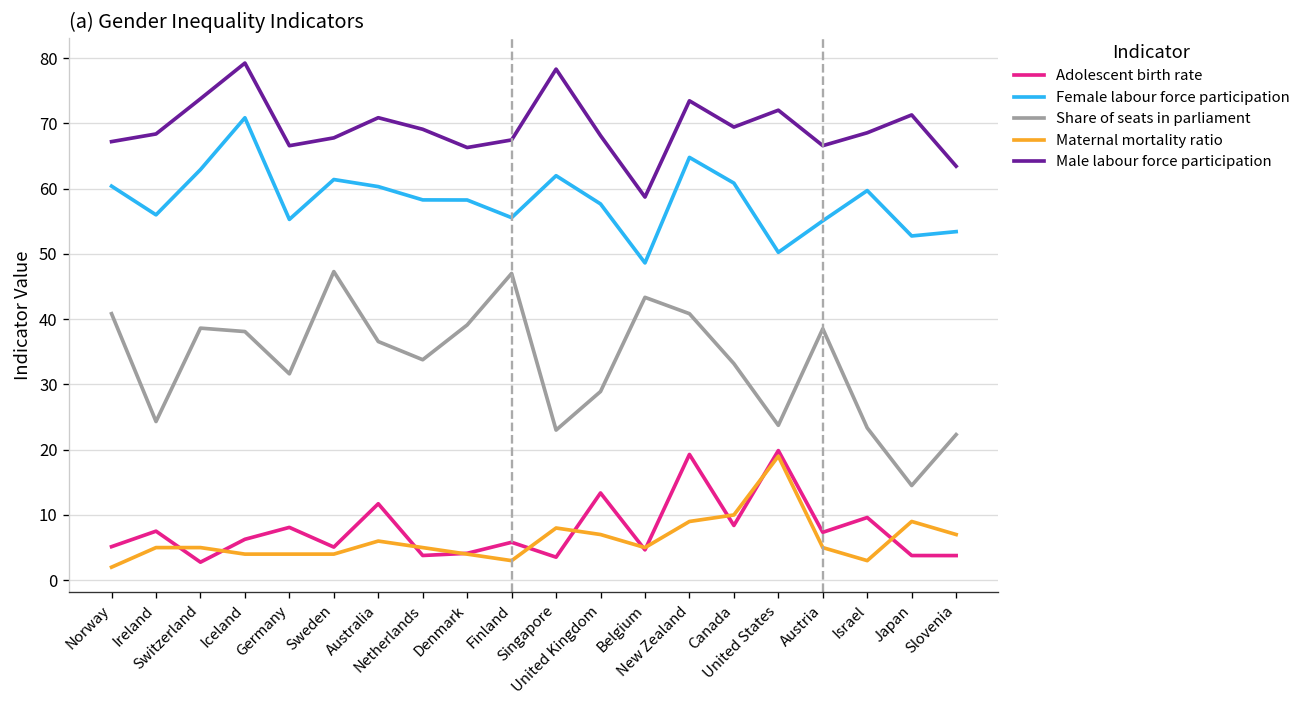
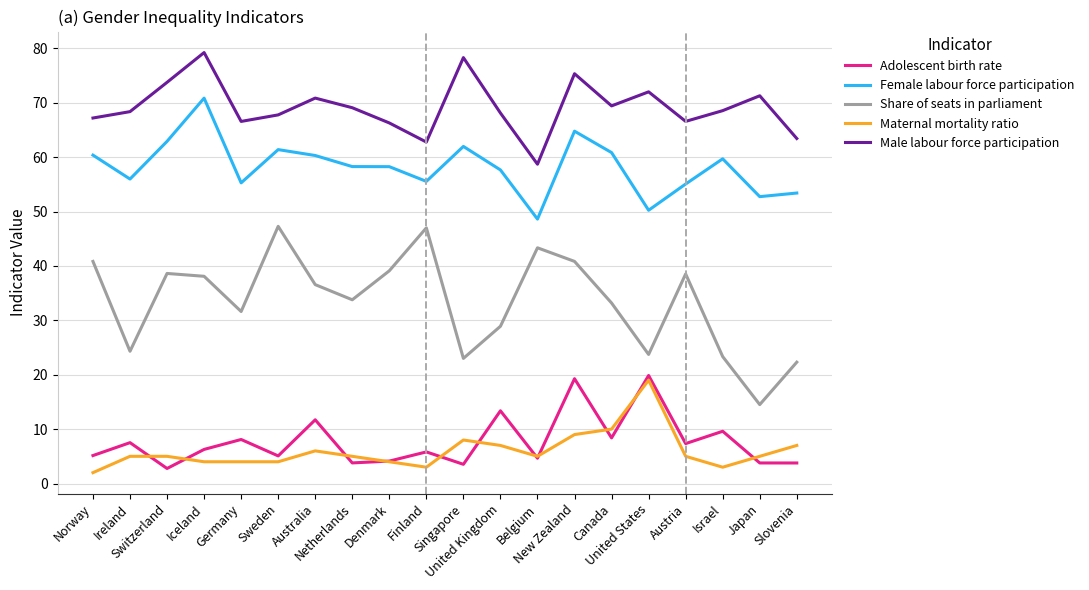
Male labour force participation, Finland: 67 -> 63
Male labour force participation, New Zealand: 73 -> 75
Maternal mortality ratio, Japan: 9 -> 5
